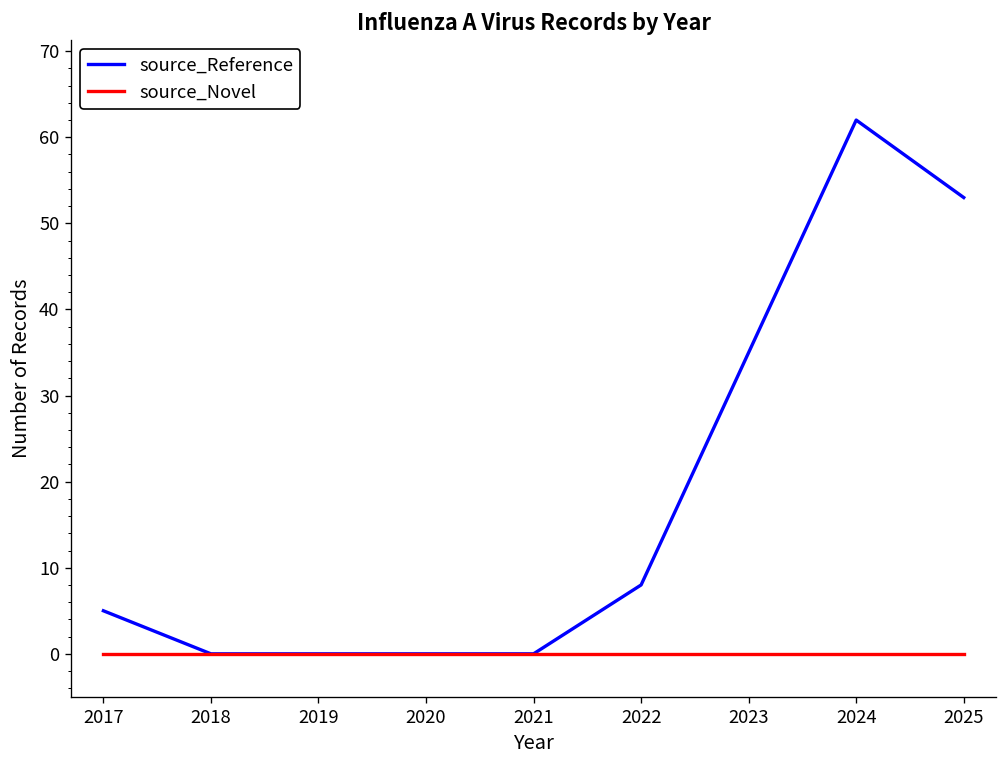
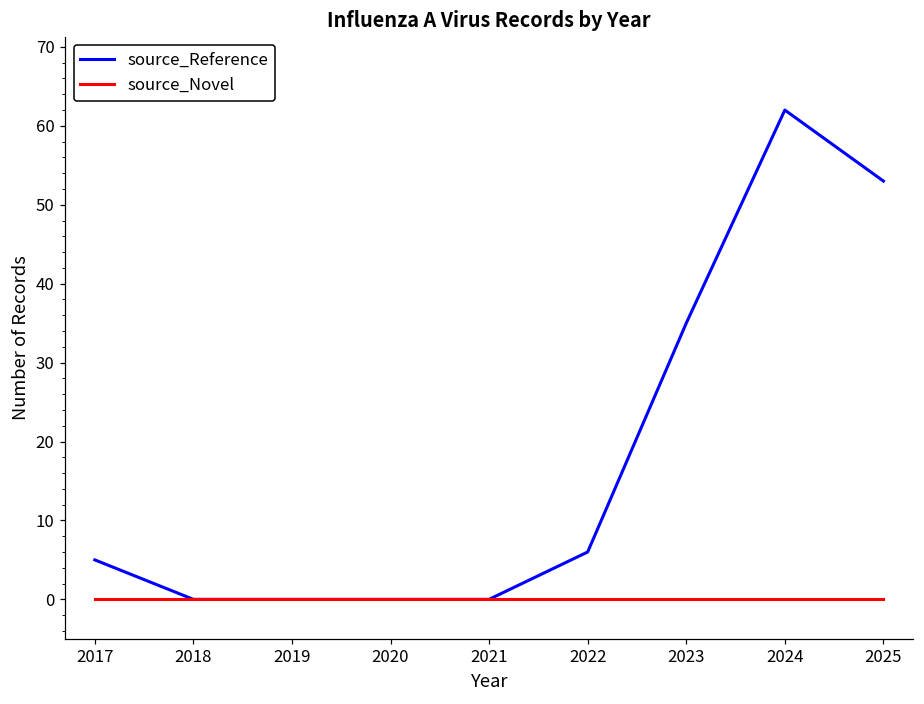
source_Reference, 2022: 8 -> 6
